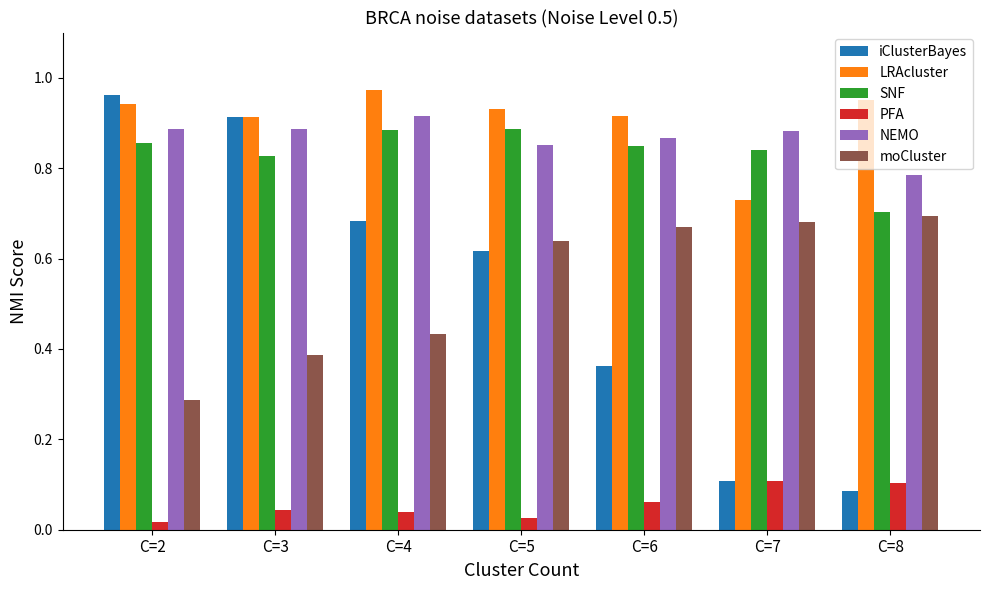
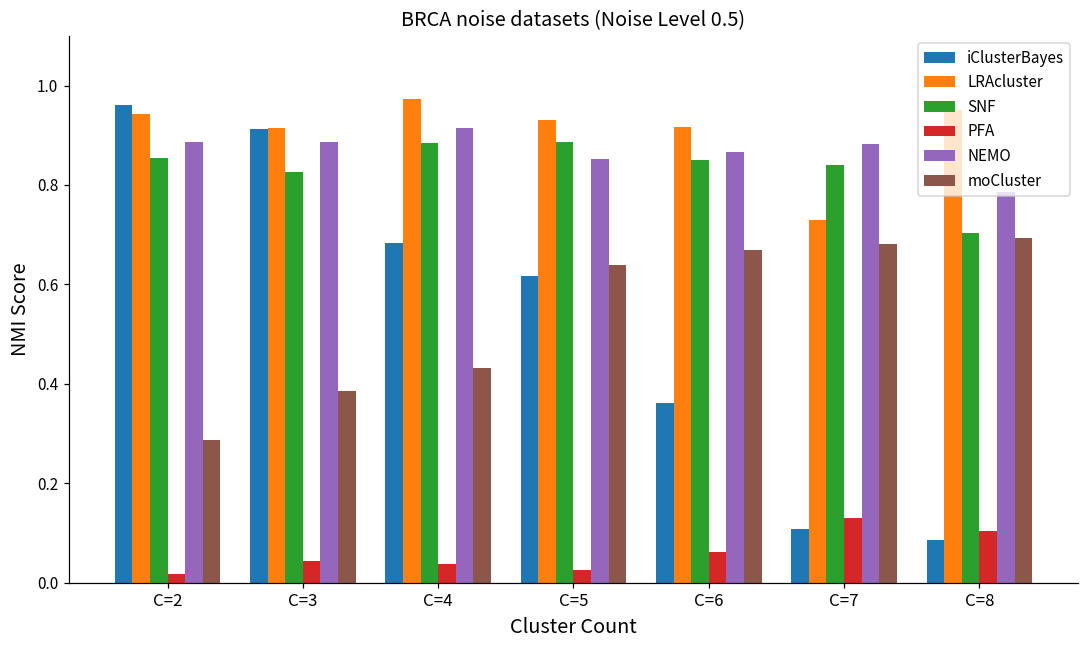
PFA, C=7: 0.11 -> 0.13
